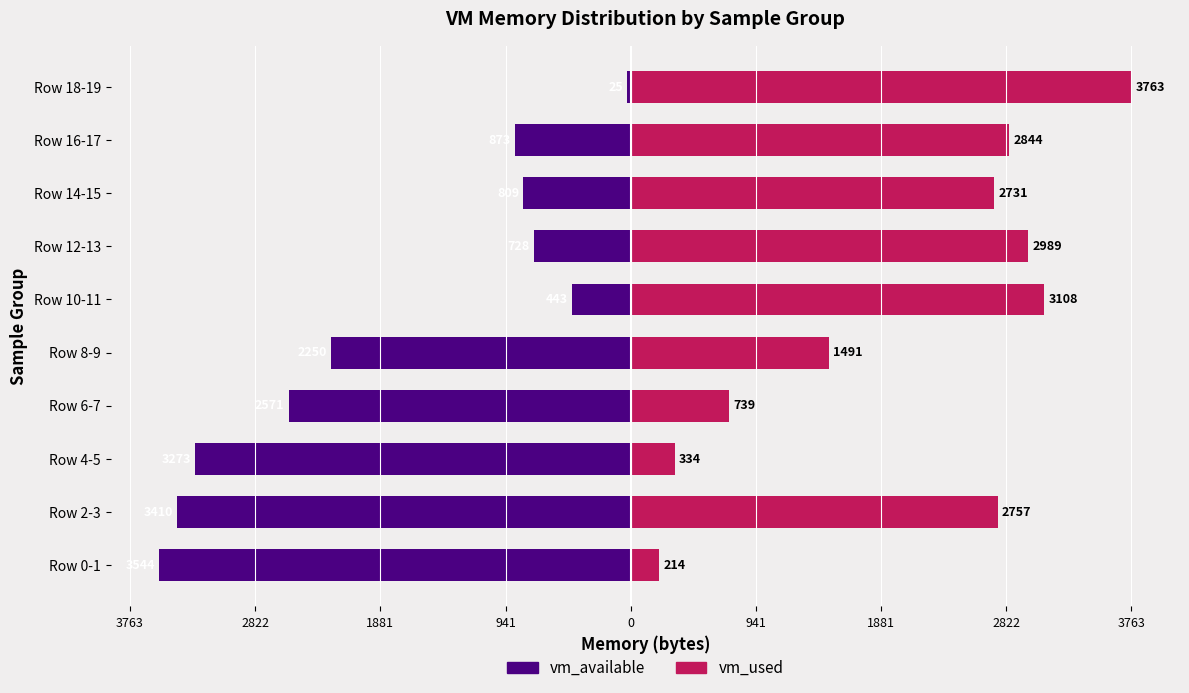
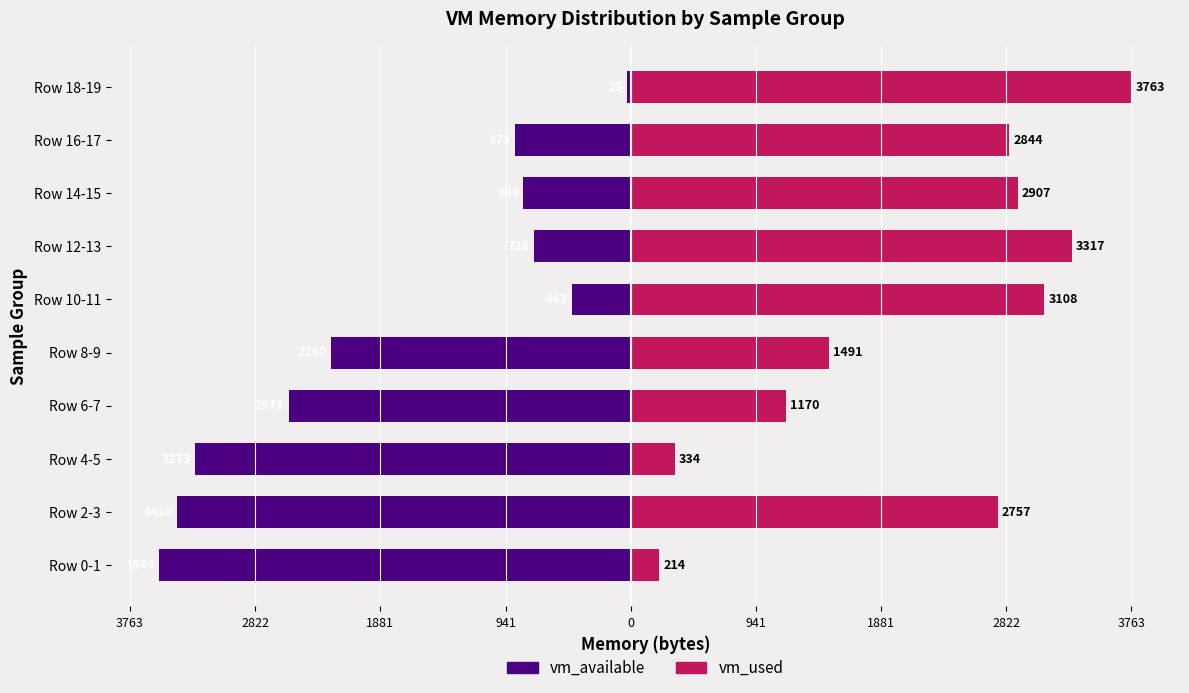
vm_used, Row 14-15: 2731 -> 2907
vm_used, Row 12-13: 2989 -> 3317
vm_used, Row 6-7: 739 -> 1170
